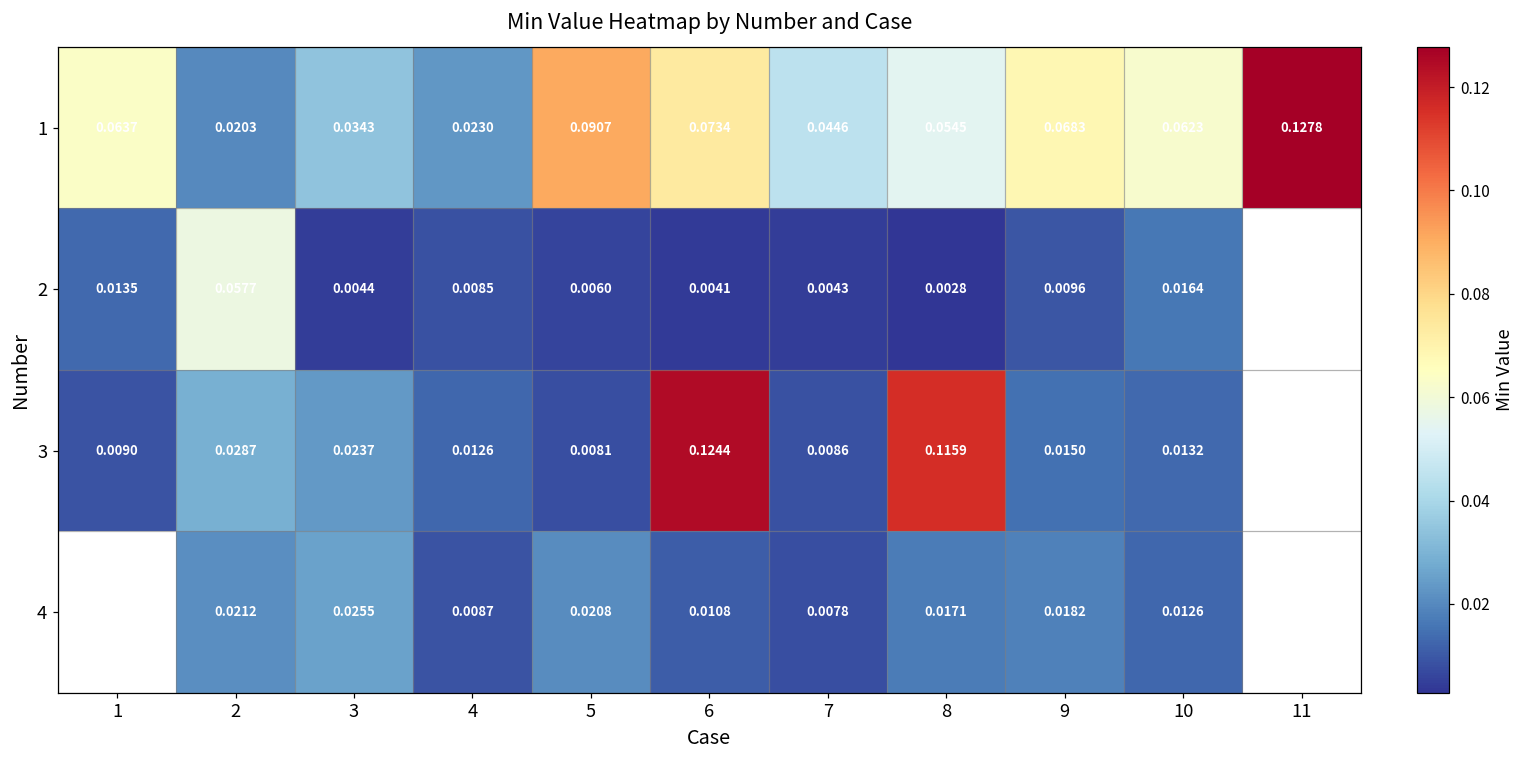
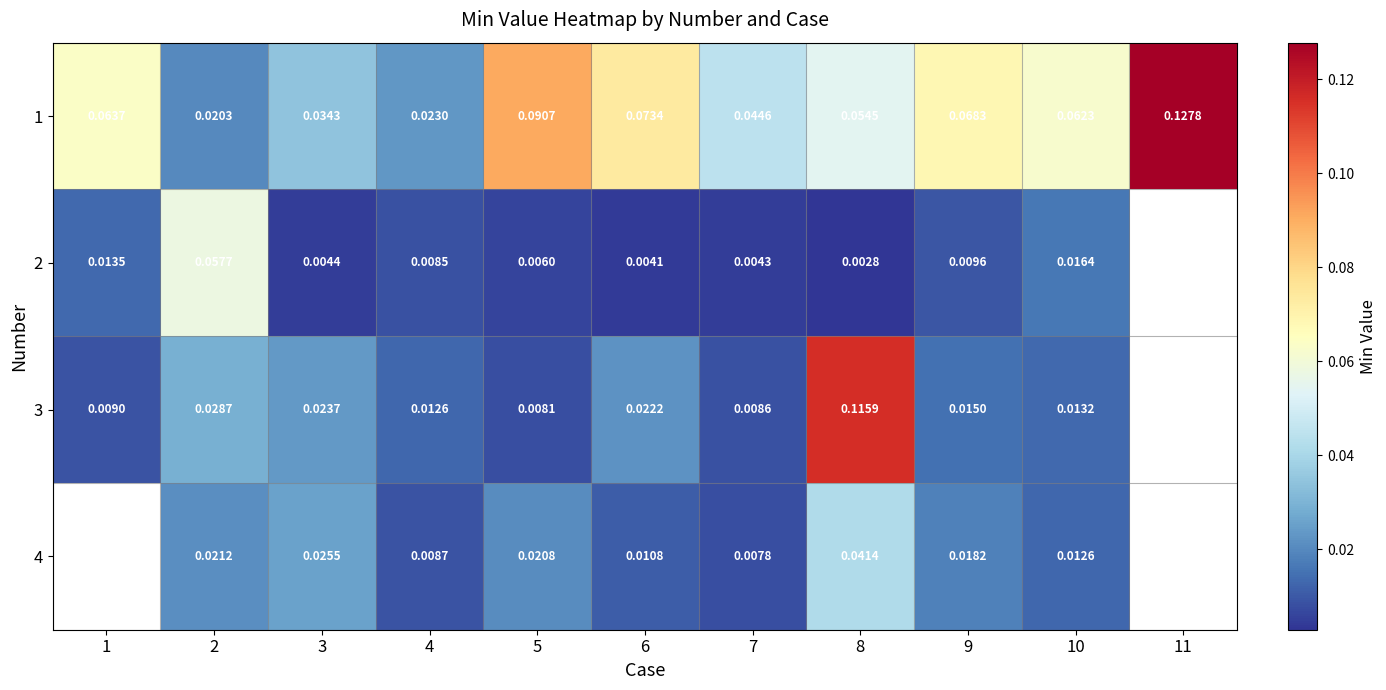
3, 6: 0.1244 -> 0.0222
4, 8: 0.0171 -> 0.0414
